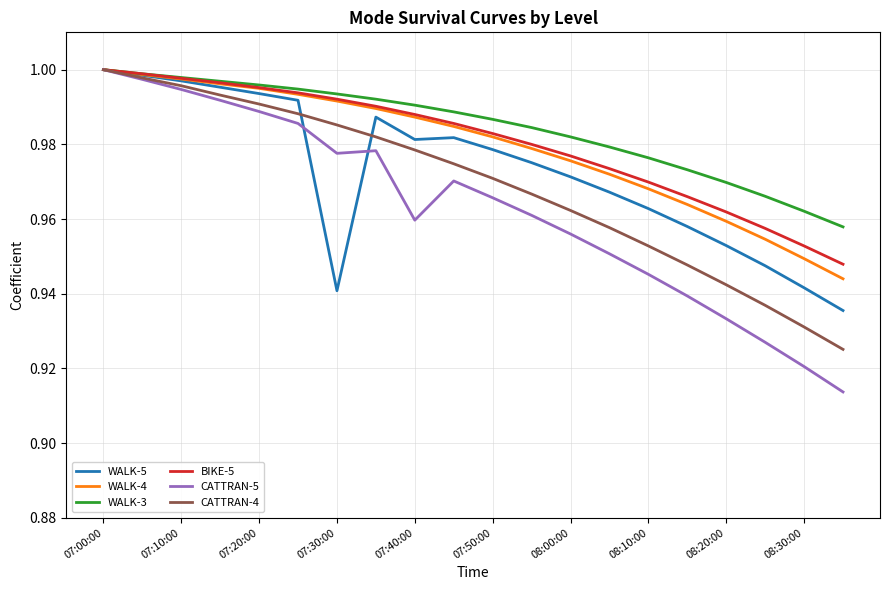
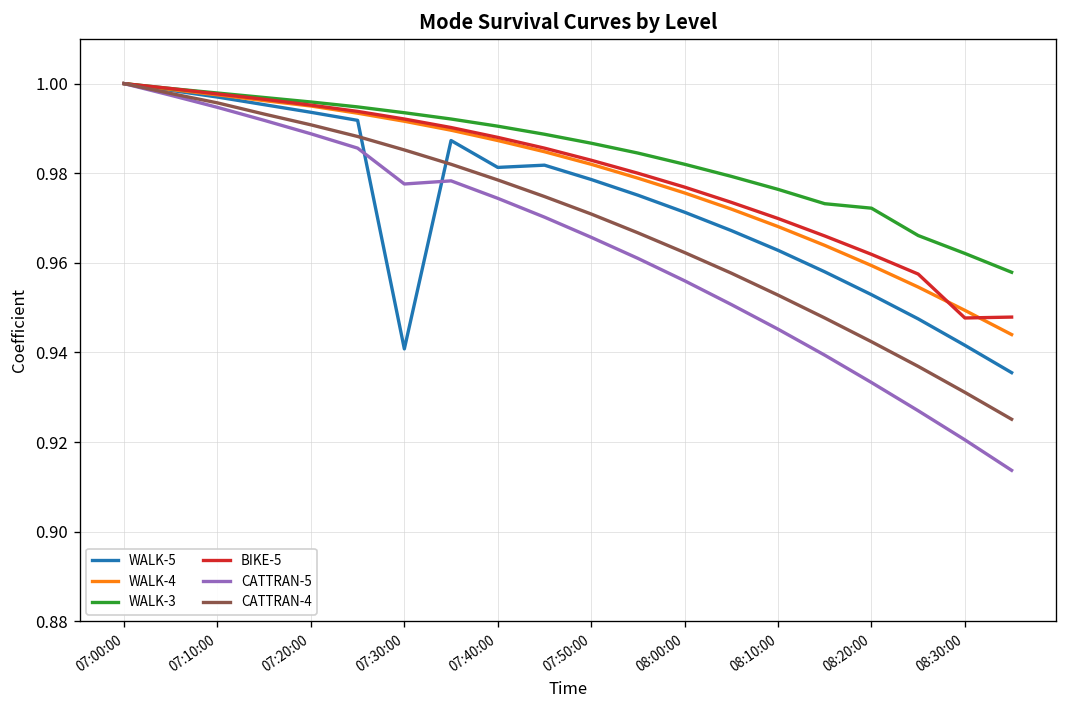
CATTRAN-5, 07:40:00: 0.960 -> 0.974
WALK-3, 08:20:00: 0.970 -> 0.972
BIKE-5, 08:30:00: 0.953 -> 0.948
